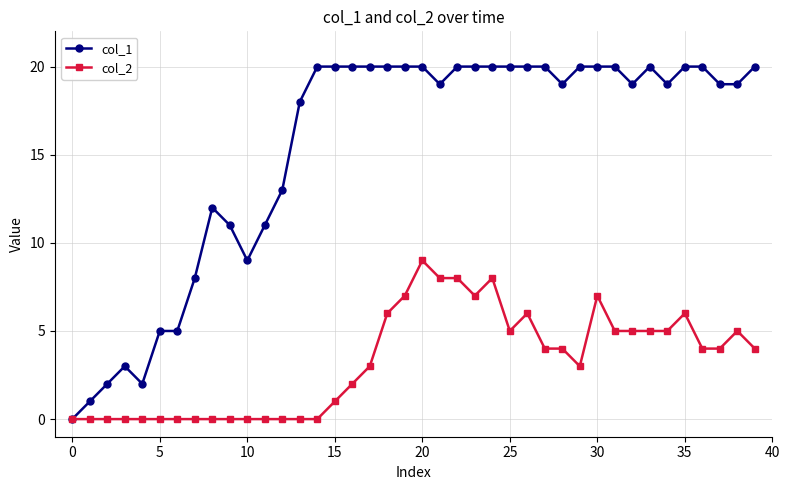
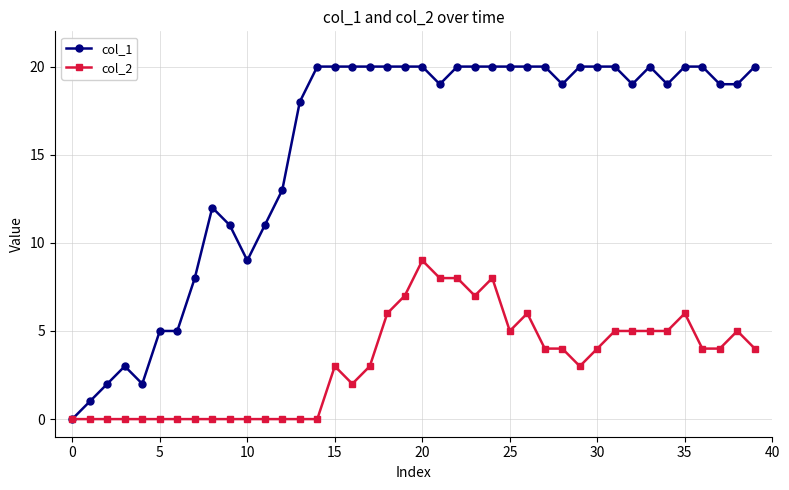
col_2, 15: 1 -> 3
col_2, 30: 7 -> 4
